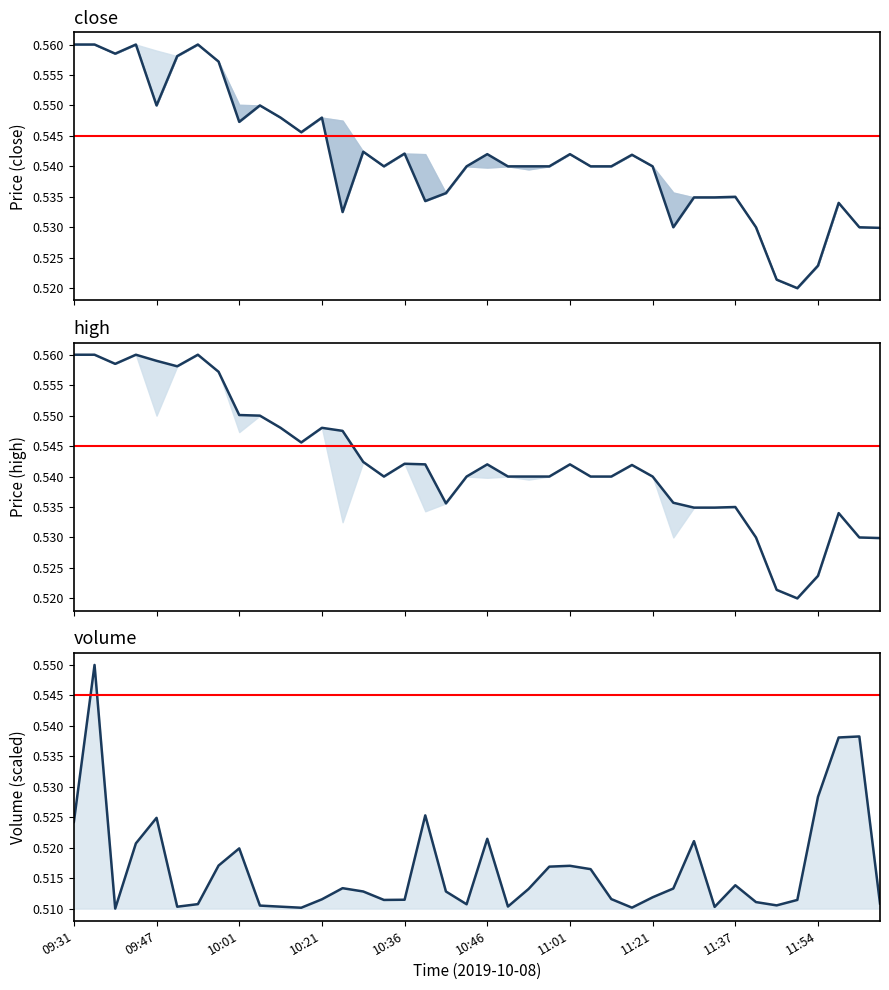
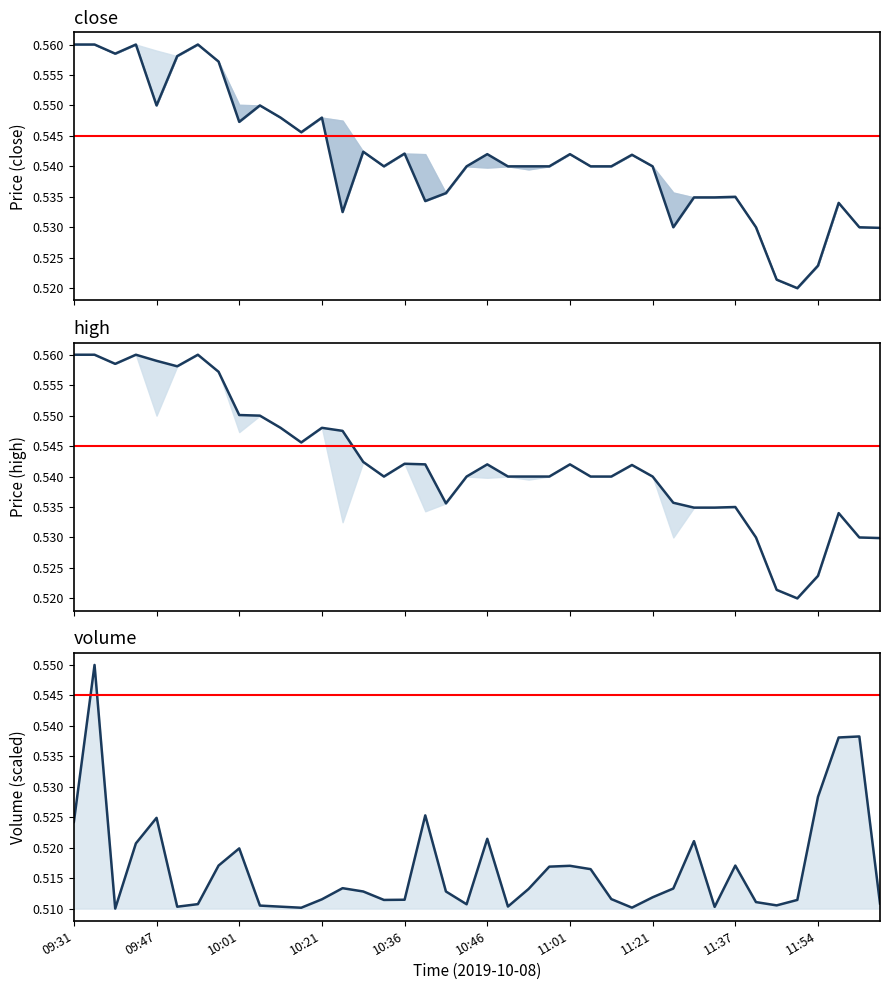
volume, 11:37: 0.514 -> 0.517
